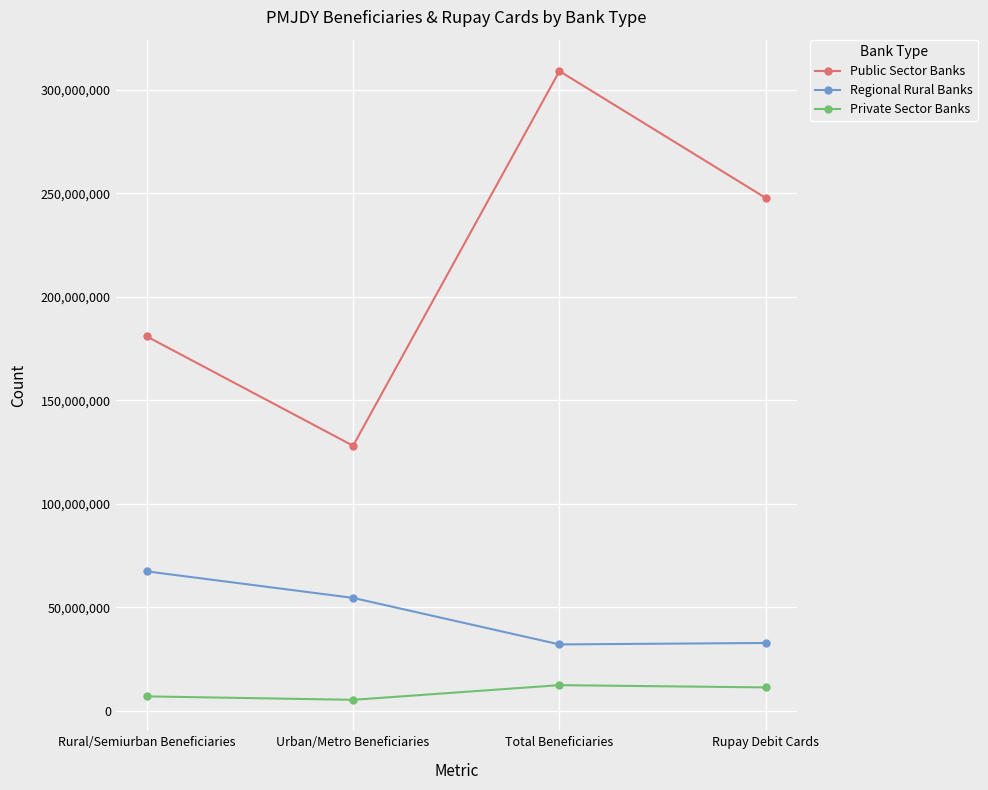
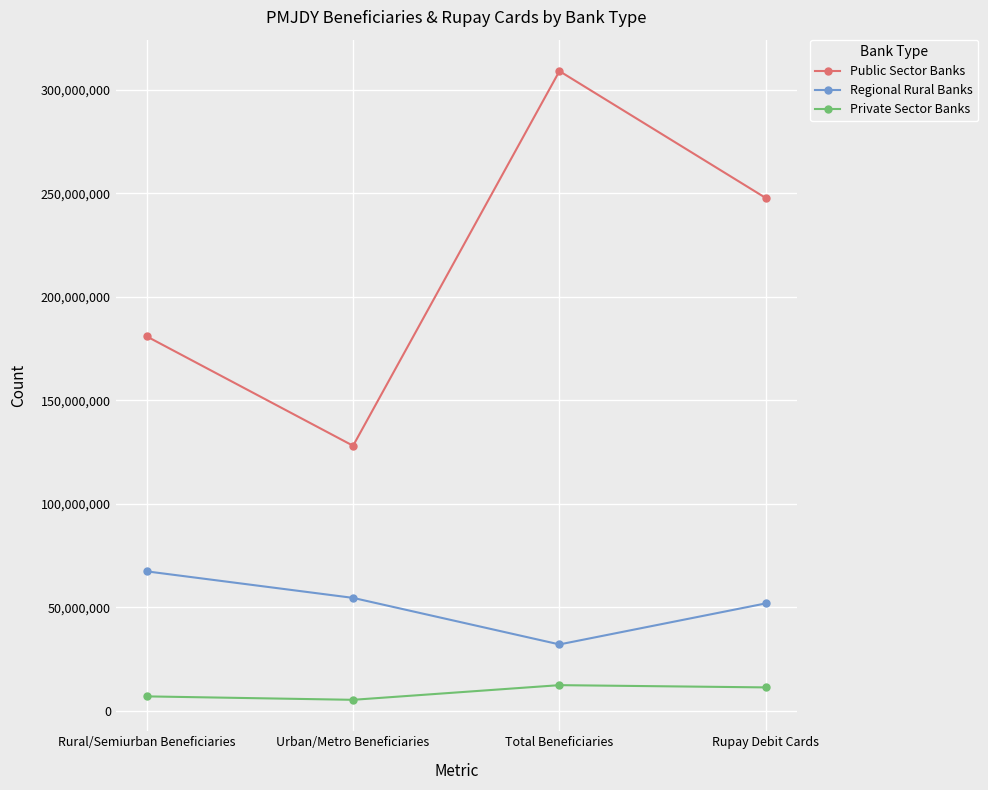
Regional Rural Banks, Rupay Debit Cards: 33,000,000 -> 52,000,000
